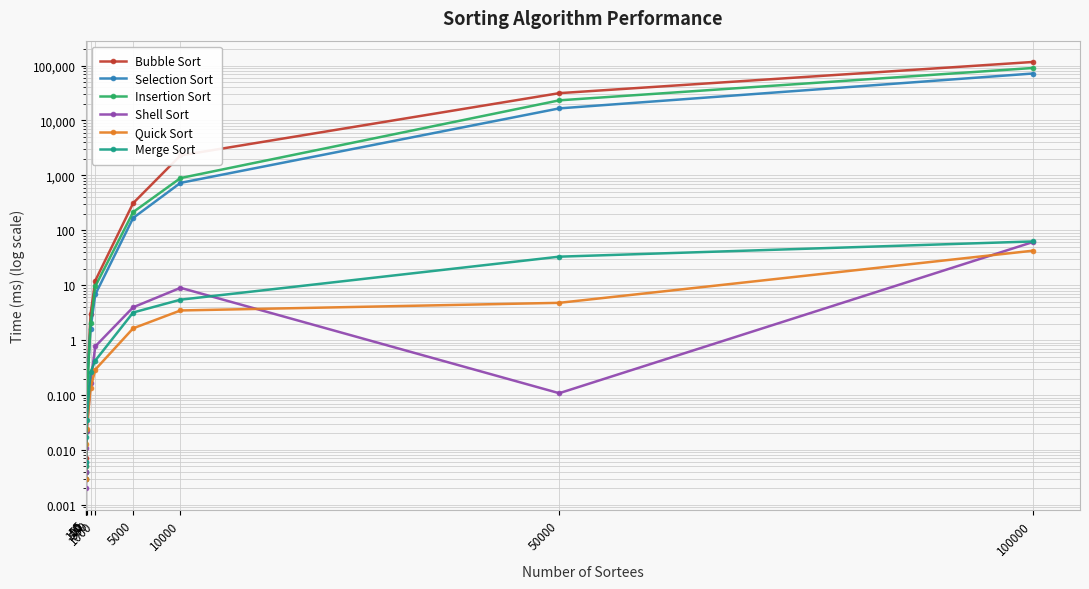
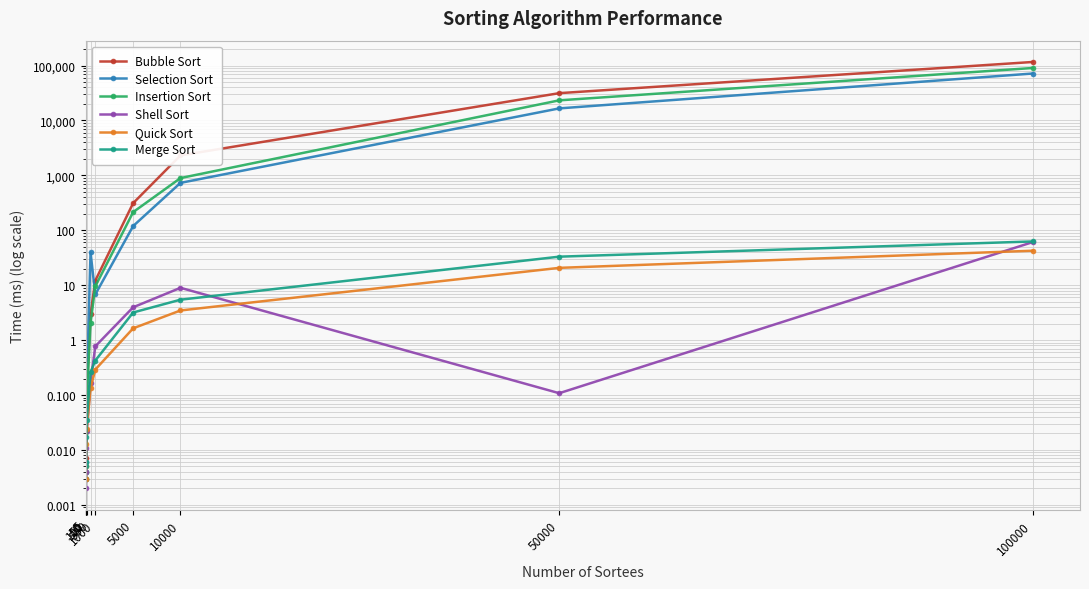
Selection Sort, 500: 1.6 -> 40
Selection Sort, 5000: 170 -> 120
Quick Sort, 50000: 5 -> 21
